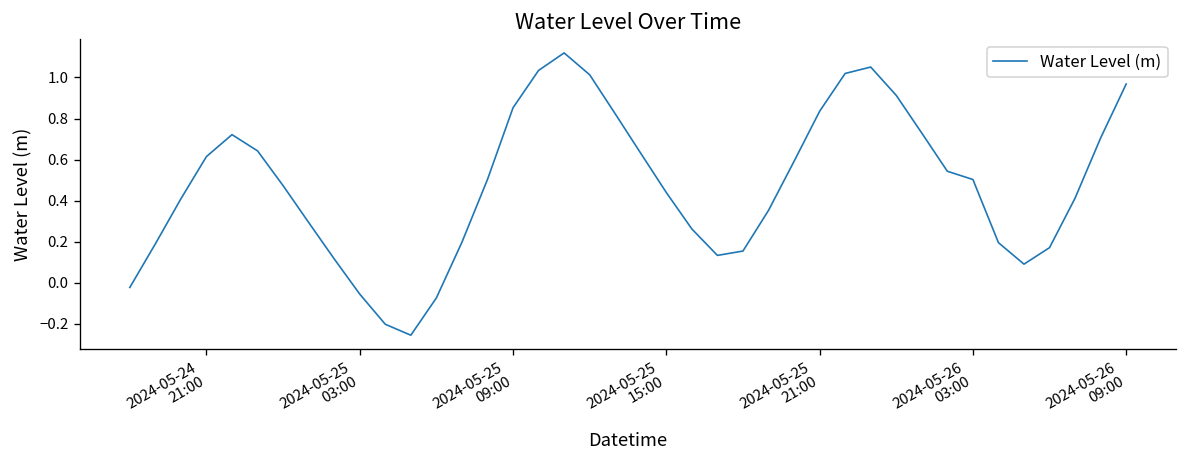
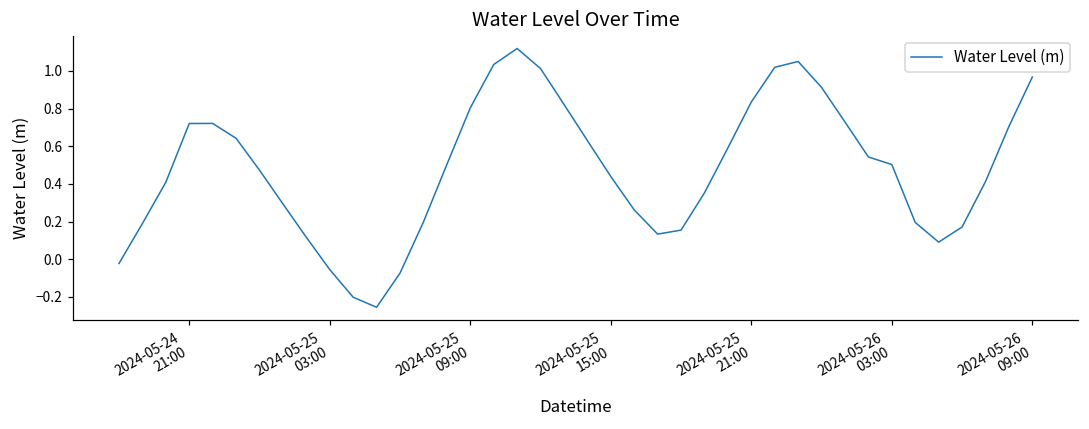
2024-05-24 21:00: 0.61 -> 0.72
2024-05-25 09:00: 0.85 -> 0.80
